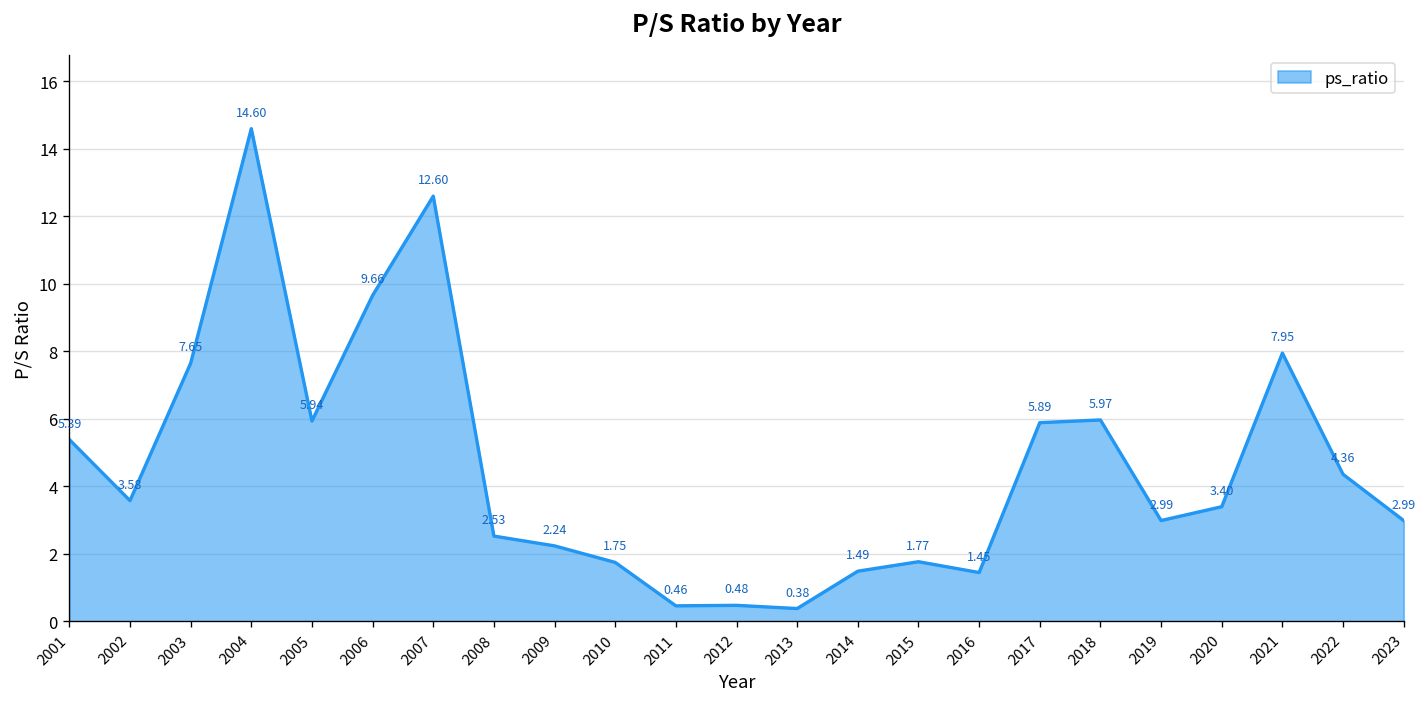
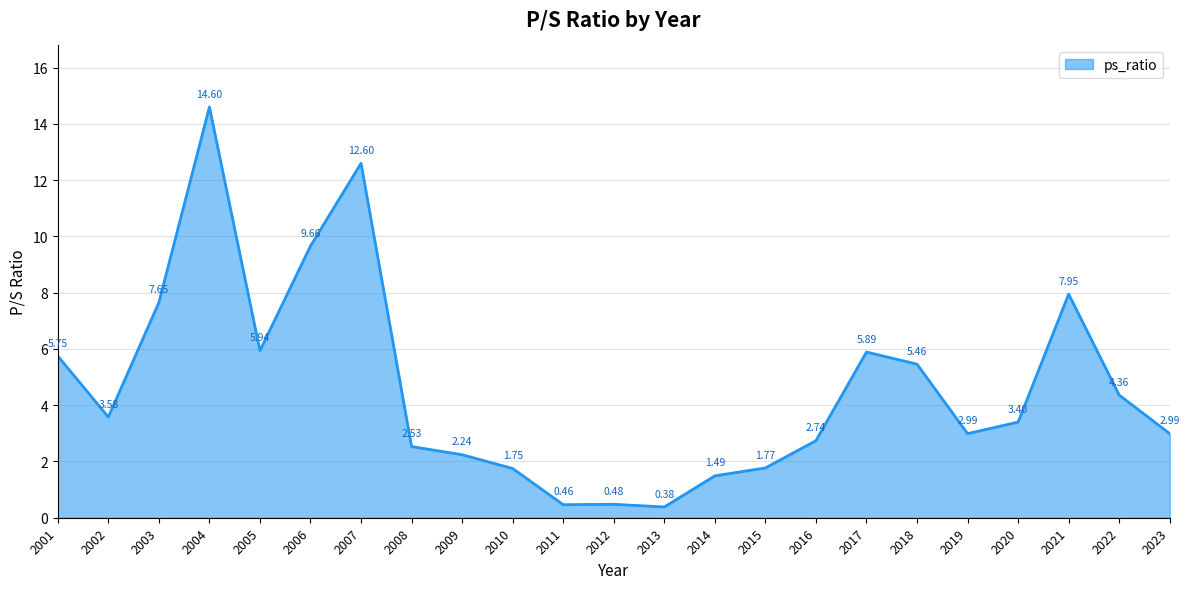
2001: 5.39 -> 5.75
2016: 1.45 -> 2.74
2018: 5.97 -> 5.46
